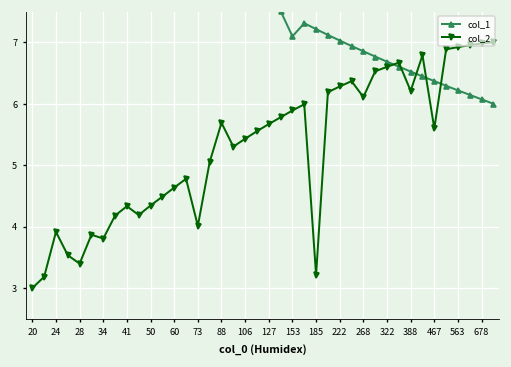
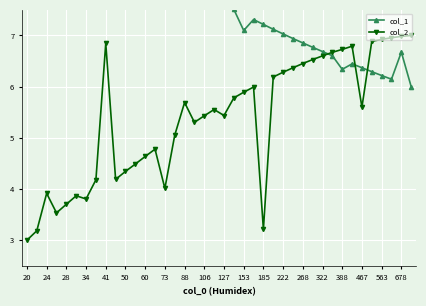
col_2, 28: 3.4 -> 3.7
col_2, 41: 4.3 -> 6.8
col_2, 127: 5.7 -> 5.4
col_2, 268: 6.1 -> 6.5
col_1, 388: 6.5 -> 6.3
col_2, 388: 6.2 -> 6.7
col_1, 678: 6.1 -> 6.7
